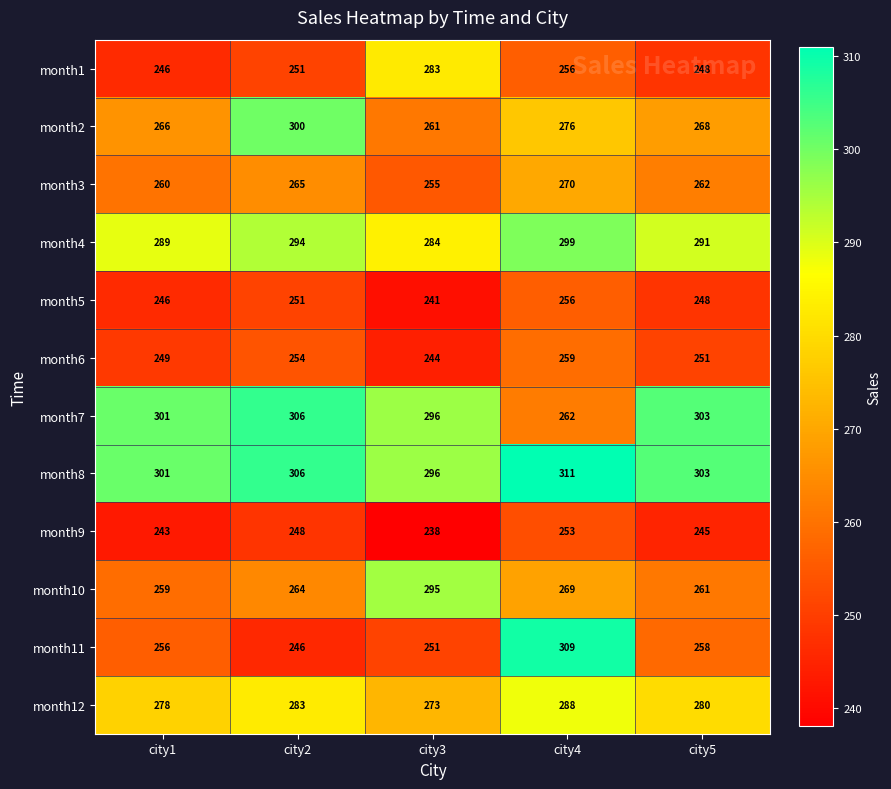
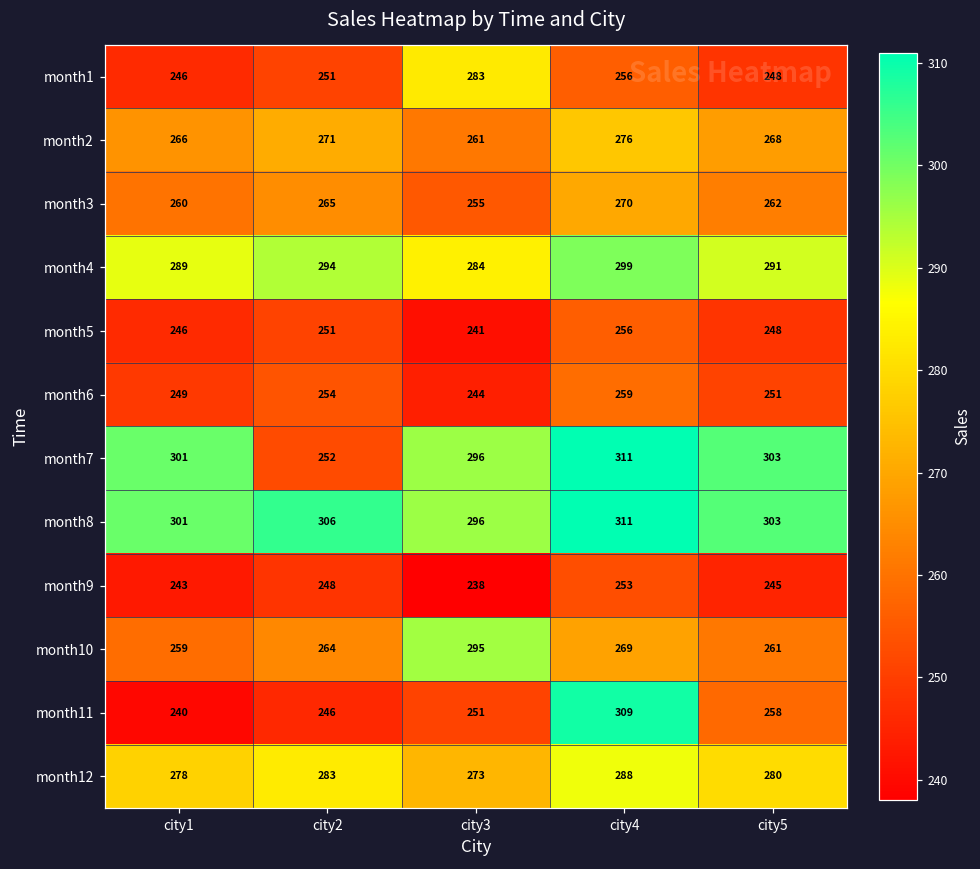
month2, city2: 300 -> 271
month7, city2: 306 -> 252
month7, city4: 262 -> 311
month11, city1: 256 -> 240
